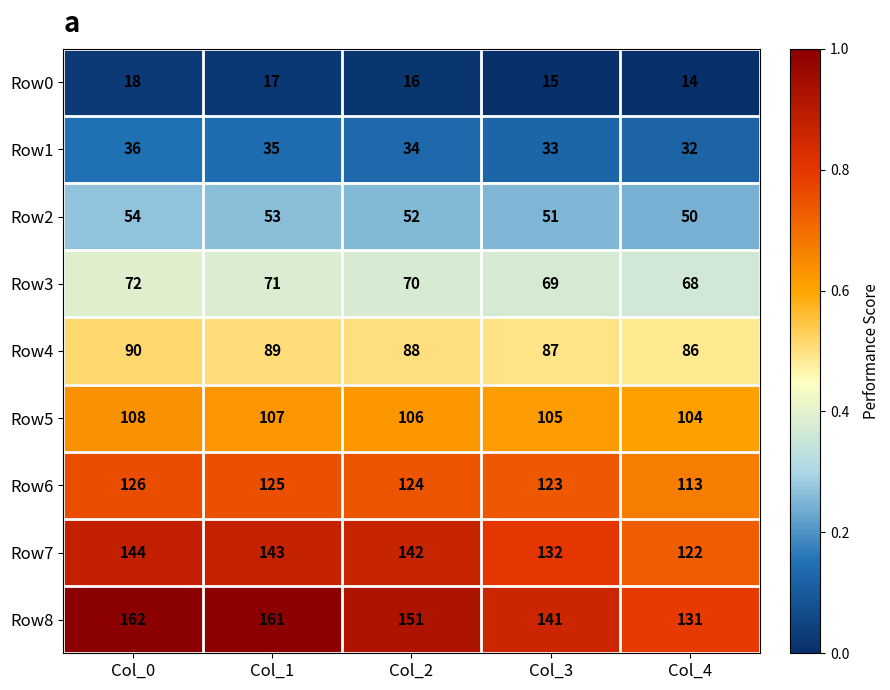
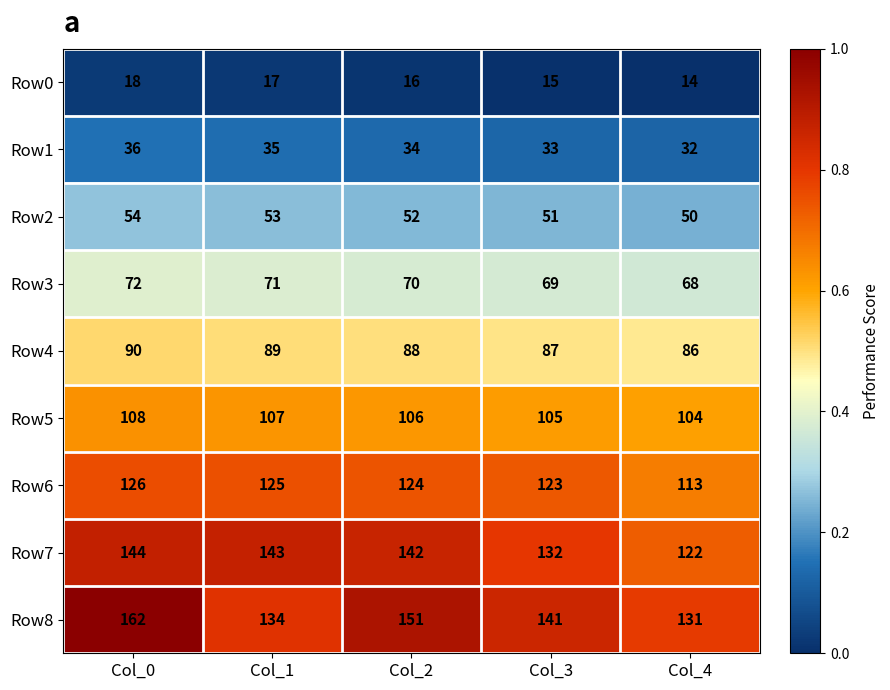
Row8, Col_1: 161 -> 134
